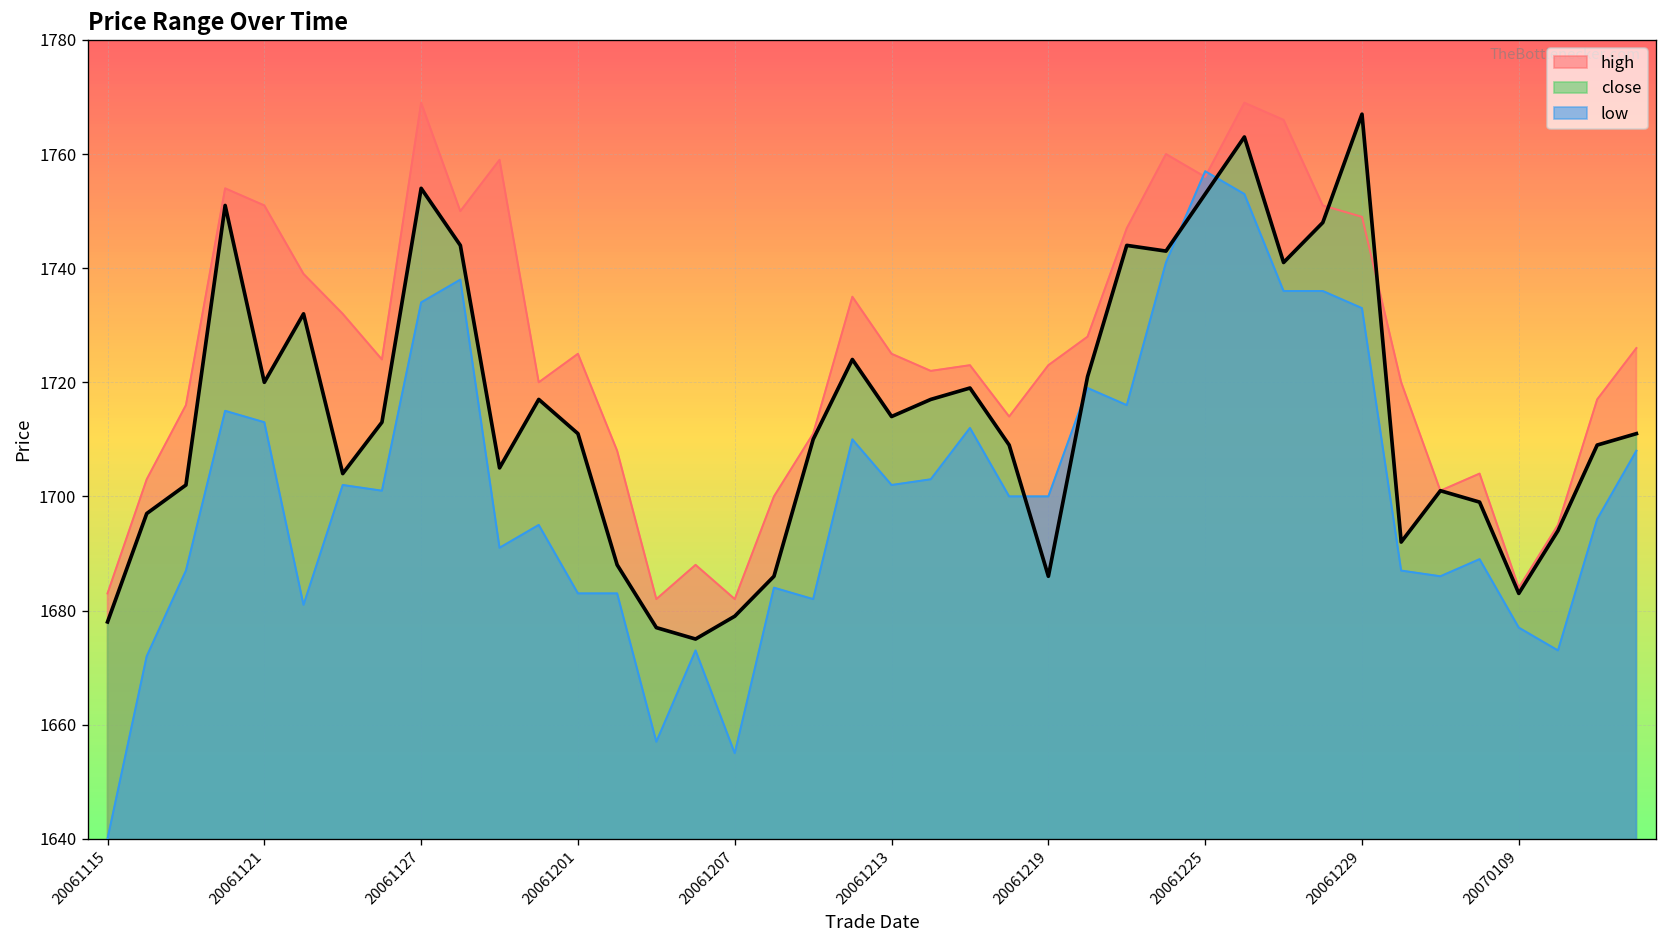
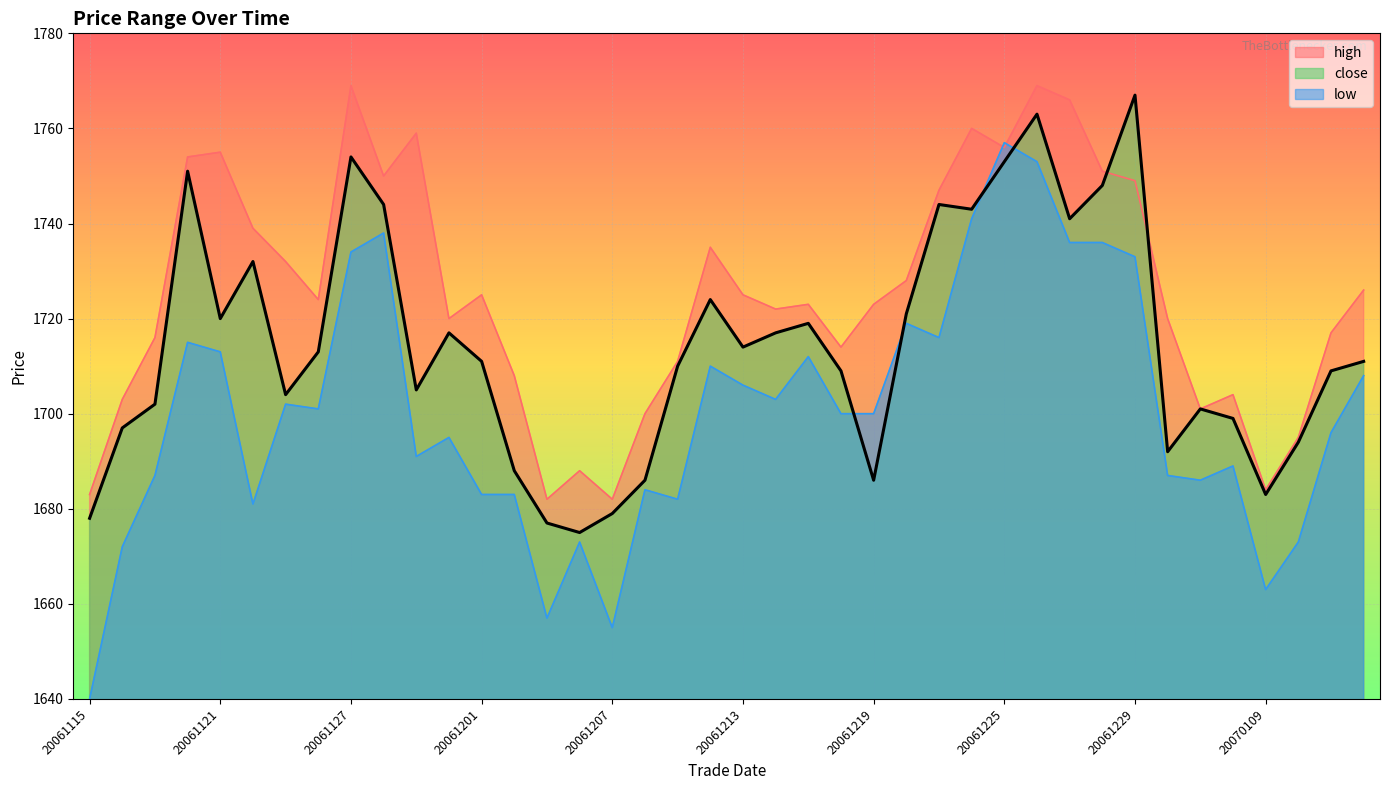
high, 20061121: 1751 -> 1755
low, 20061213: 1702 -> 1706
low, 20070109: 1677 -> 1663
